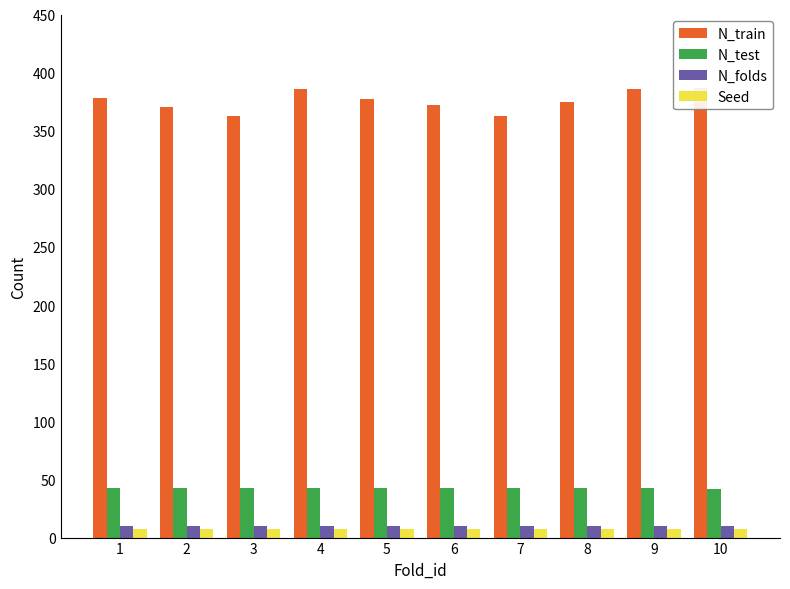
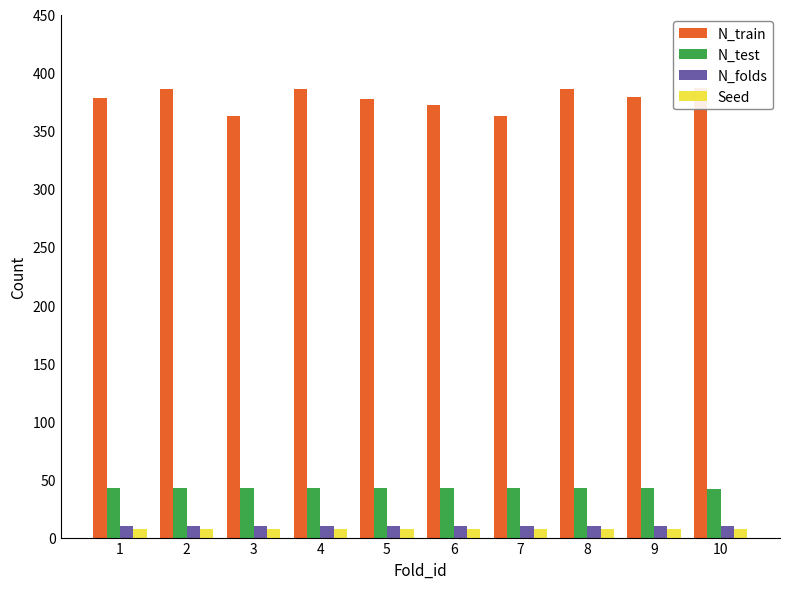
N_train, 2: 370 -> 386
N_train, 8: 375 -> 386
N_train, 9: 386 -> 379
